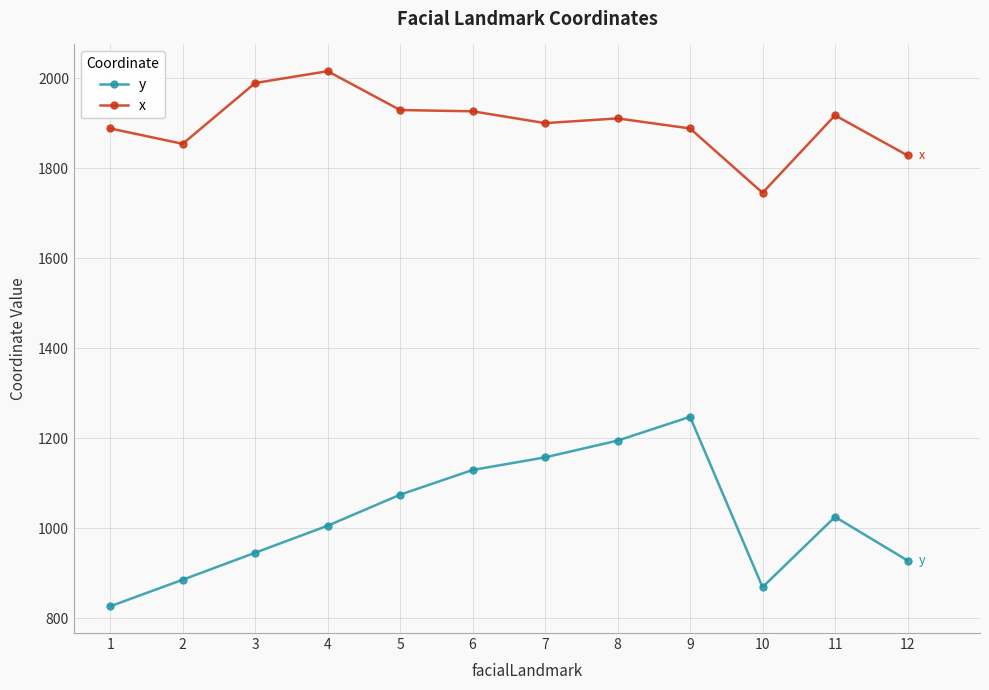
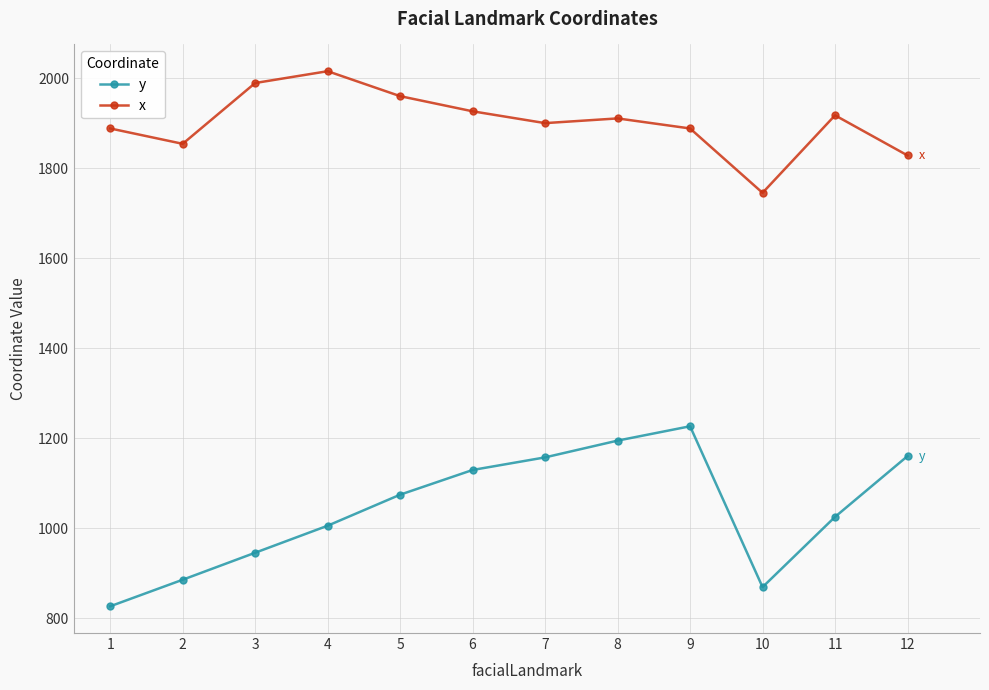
x, 5: 1930 -> 1960
y, 9: 1250 -> 1230
y, 12: 930 -> 1160
